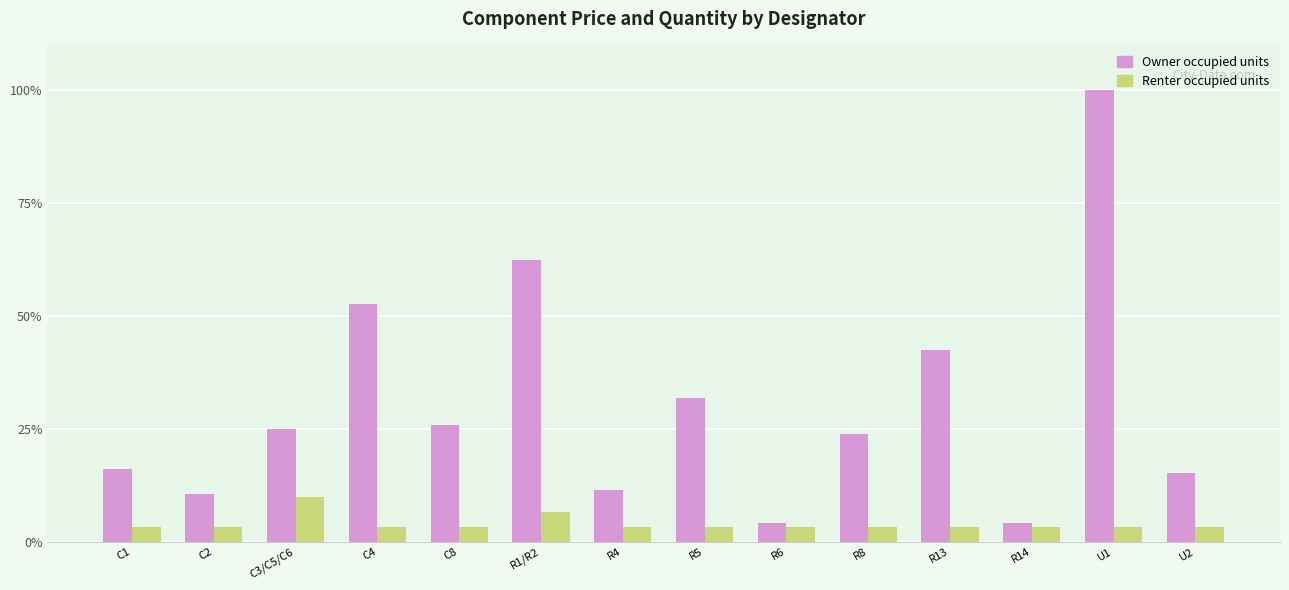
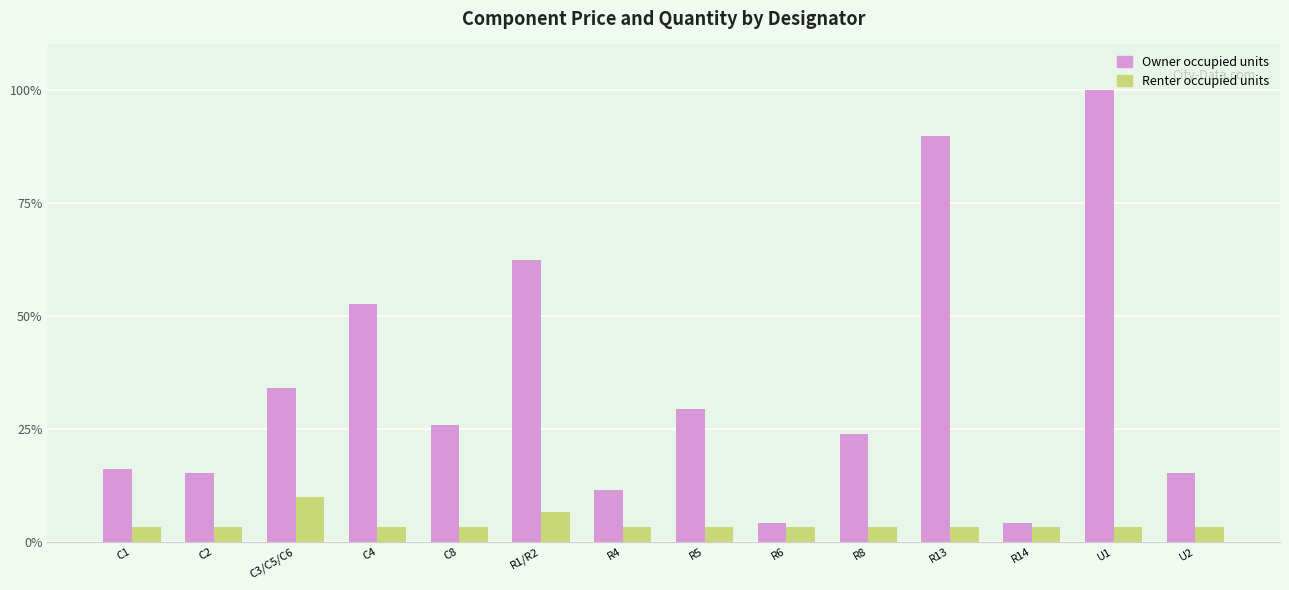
Owner occupied units, C2: 11% -> 15%
Owner occupied units, C3/C5/C6: 25% -> 34%
Owner occupied units, R5: 32% -> 29%
Owner occupied units, R13: 42% -> 90%
